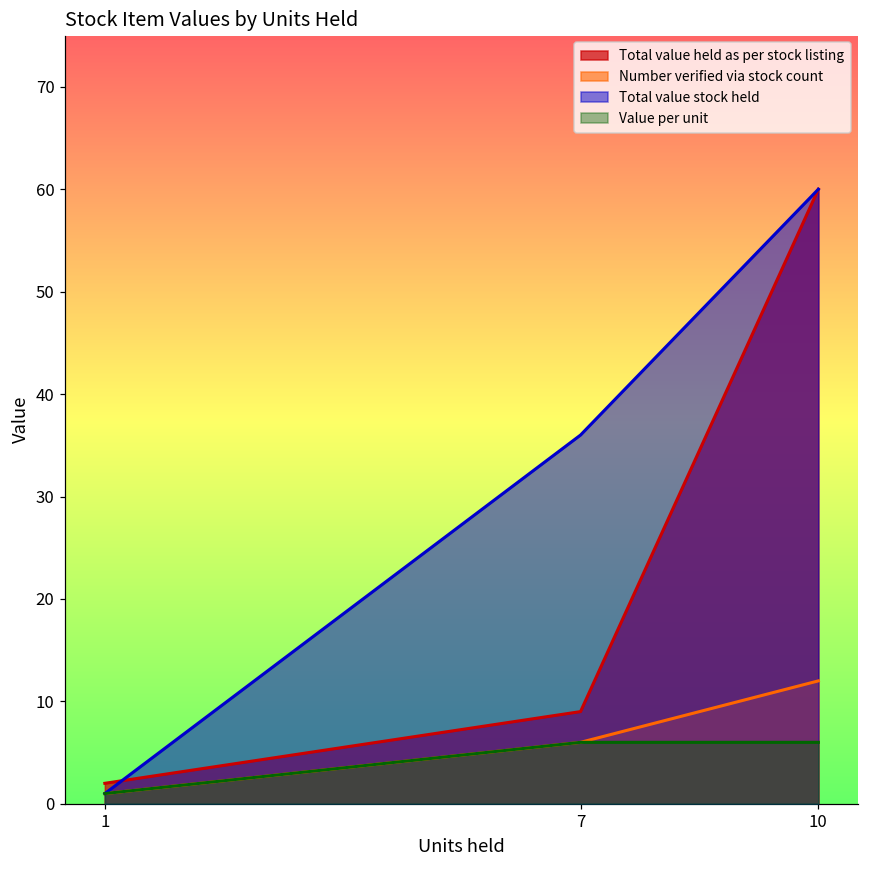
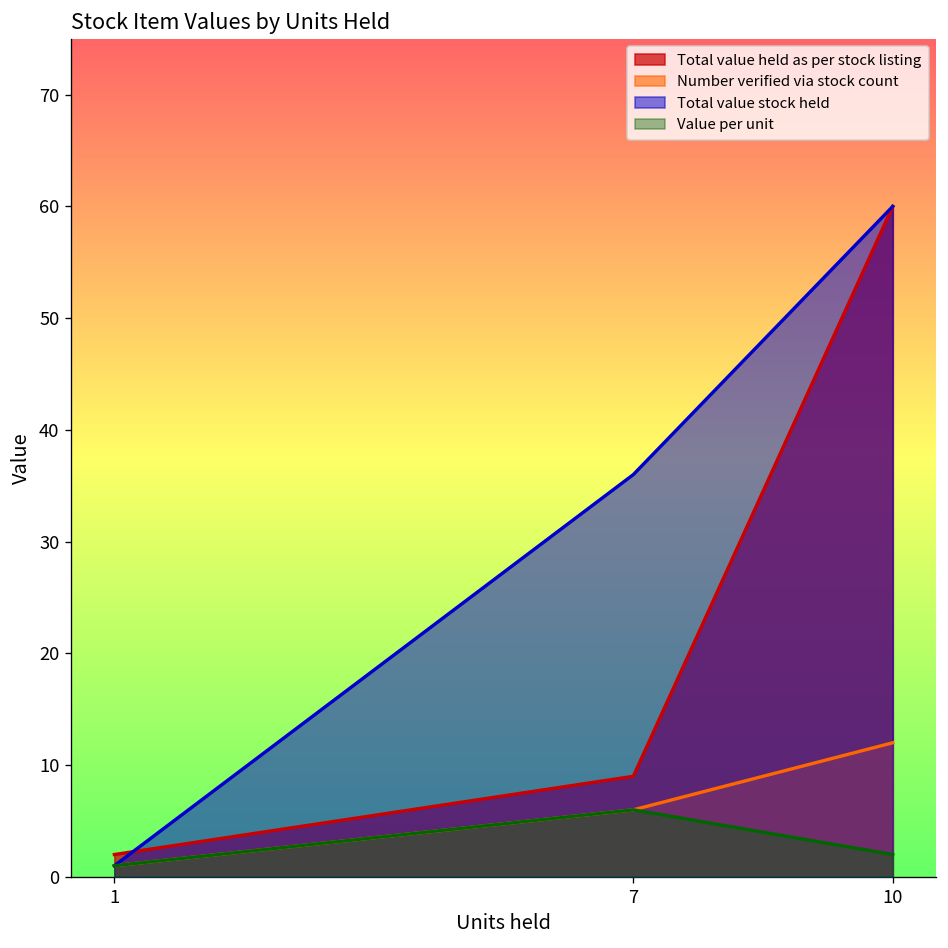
Value per unit, 10: 6 -> 2
